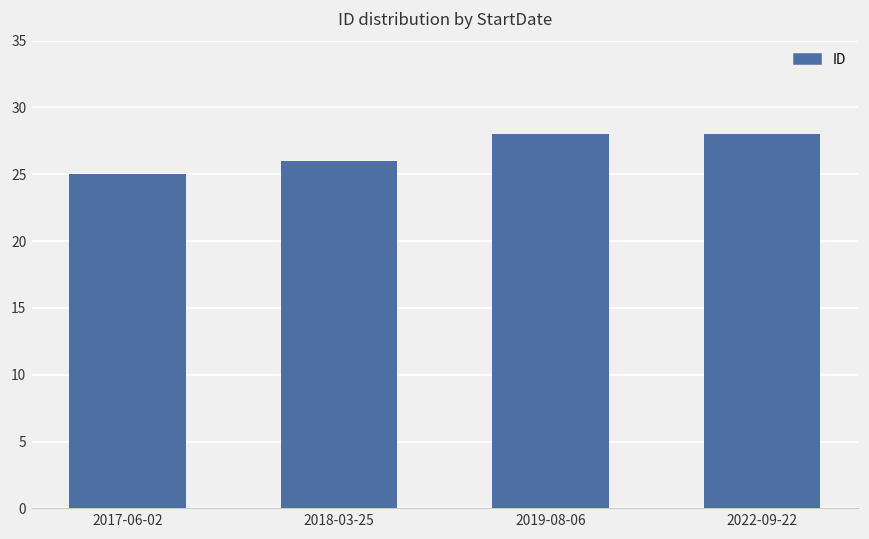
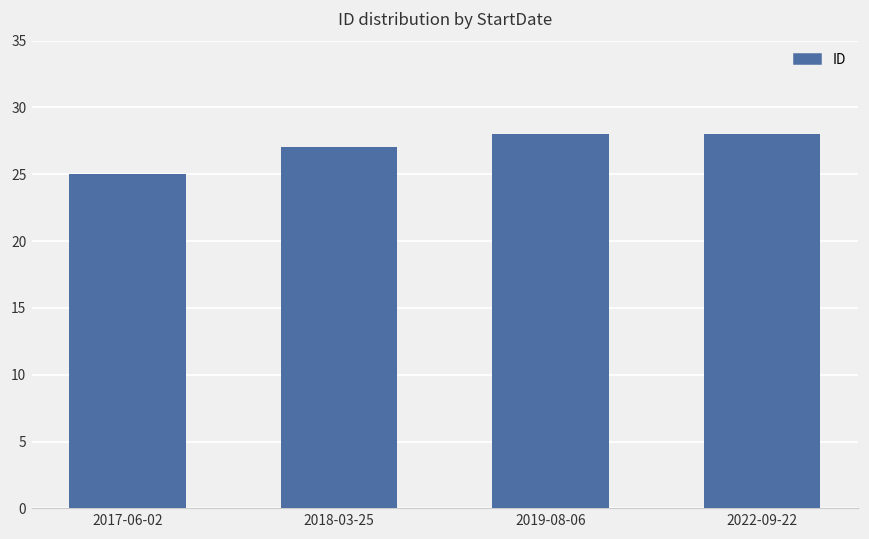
2018-03-25: 26 -> 27
